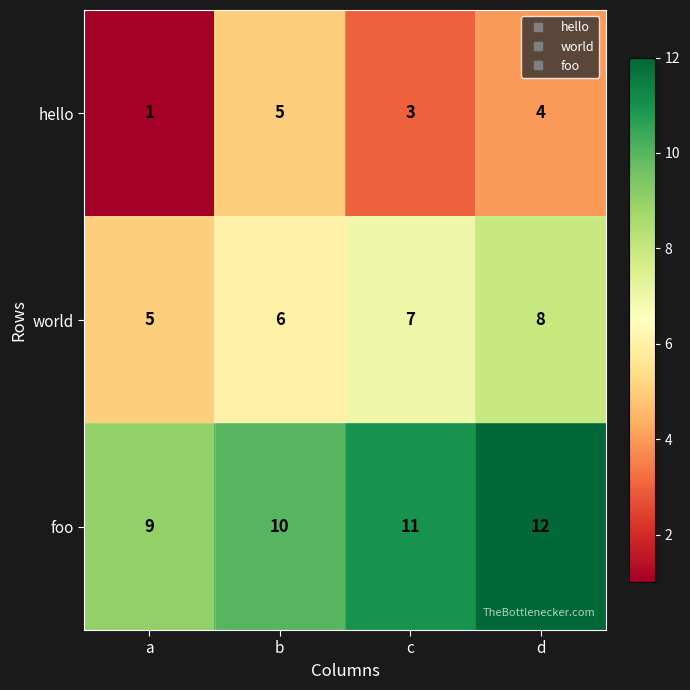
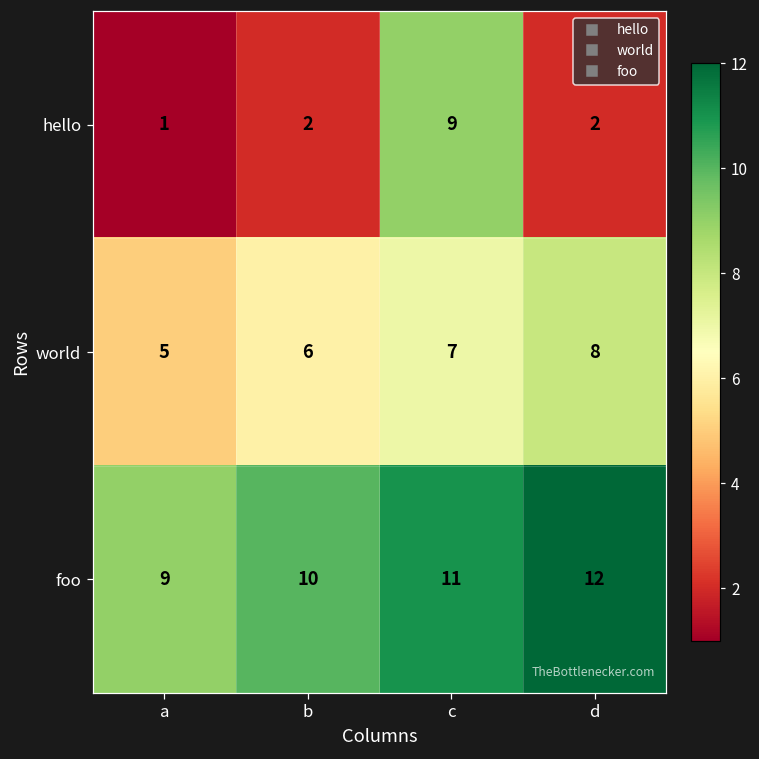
hello, b: 5 -> 2
hello, c: 3 -> 9
hello, d: 4 -> 2
